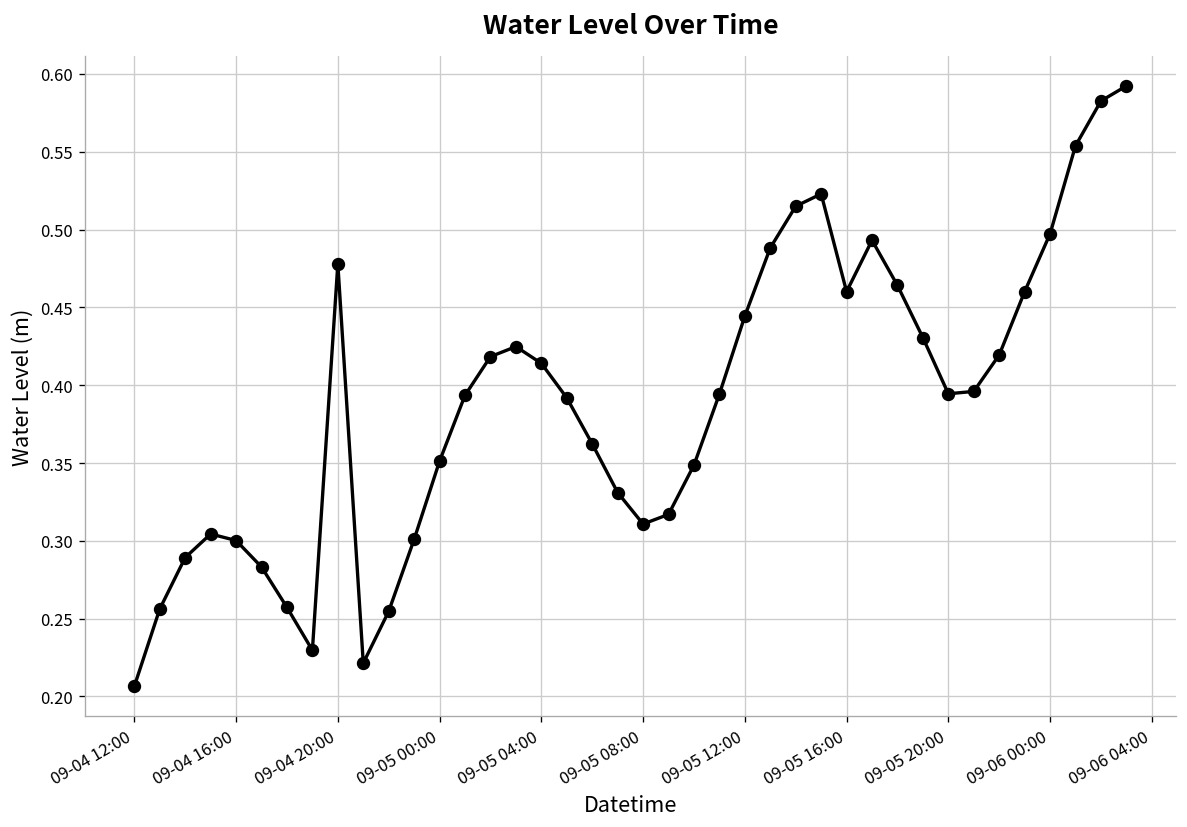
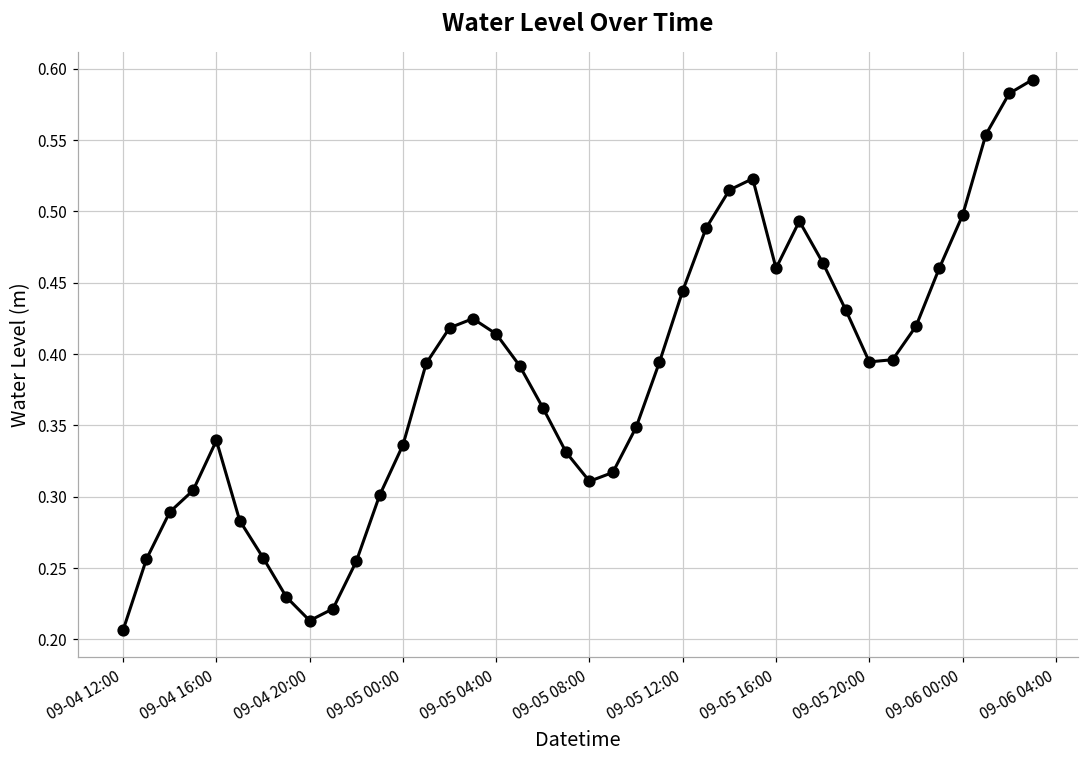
09-04 16:00: 0.300 -> 0.339
09-04 20:00: 0.478 -> 0.213
09-05 00:00: 0.351 -> 0.336
